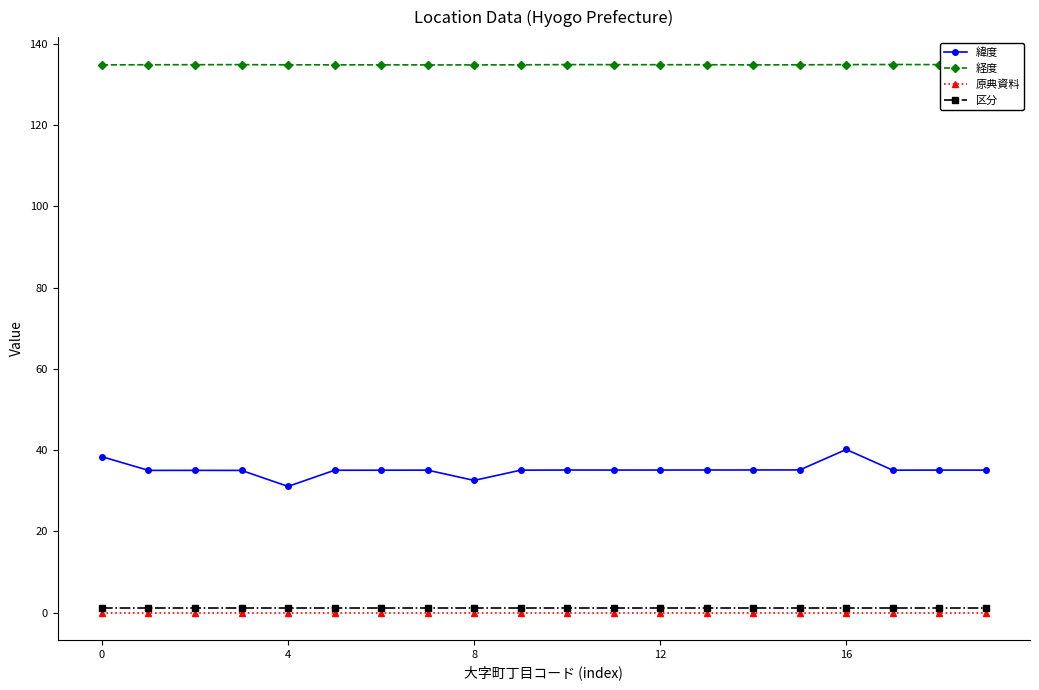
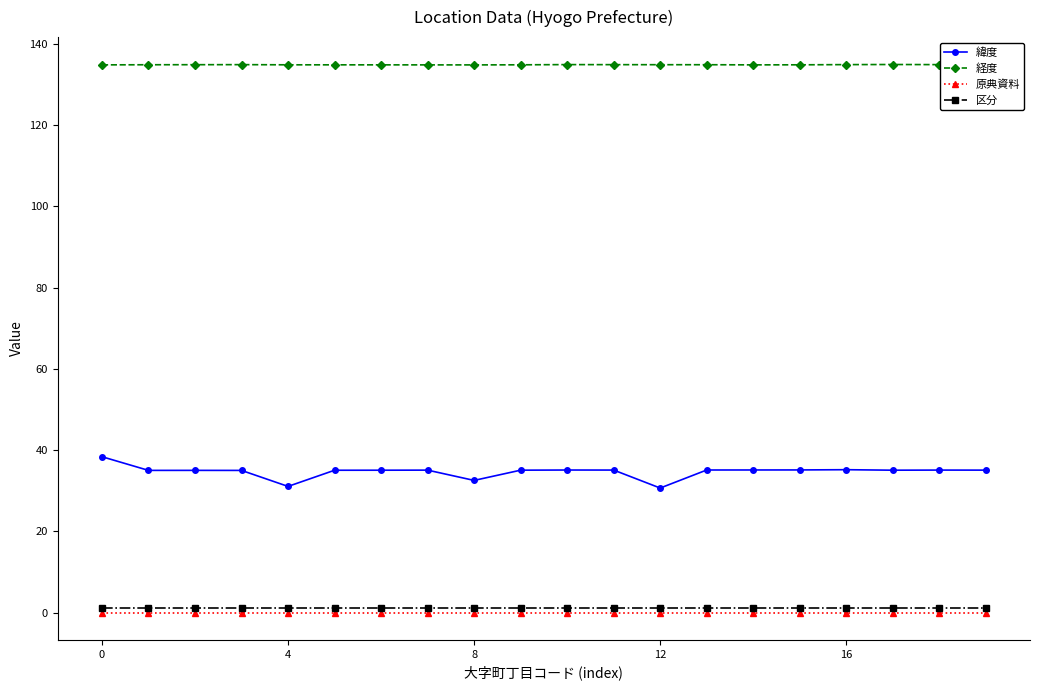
緯度, 12: 35 -> 31
緯度, 16: 40 -> 35
